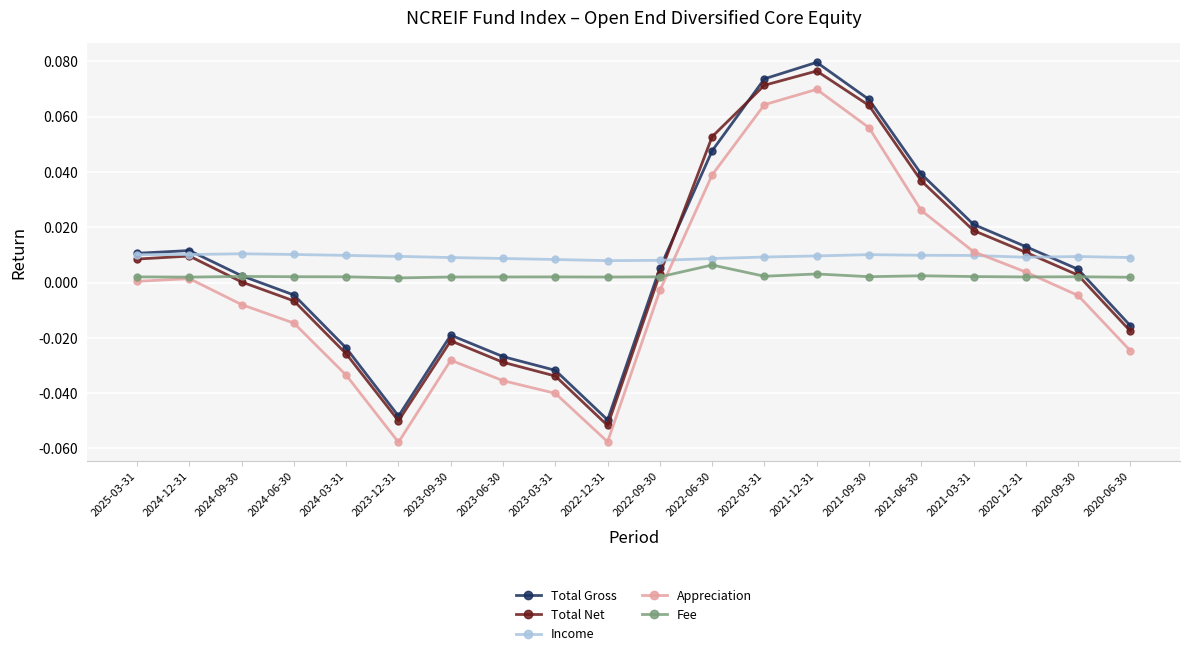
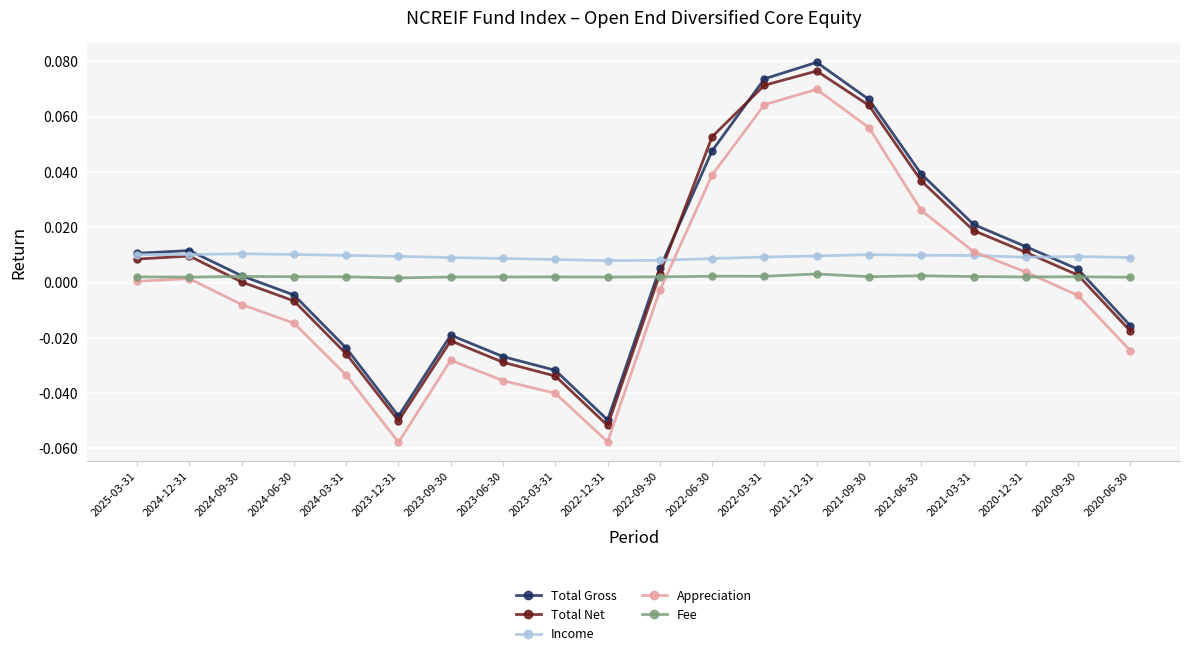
Fee, 2022-06-30: 0.006 -> 0.002
